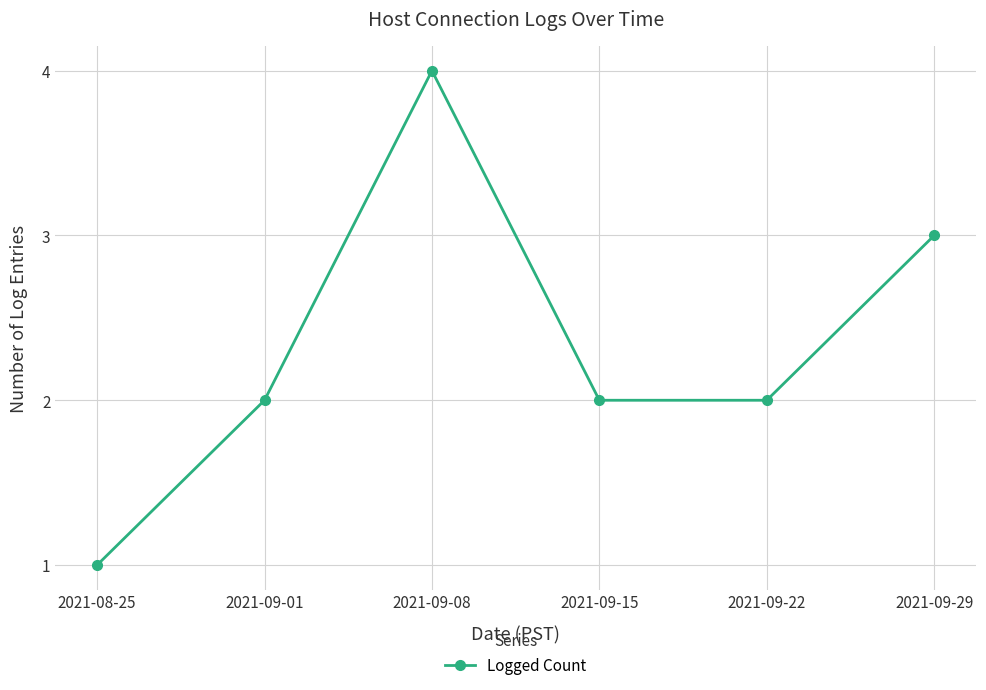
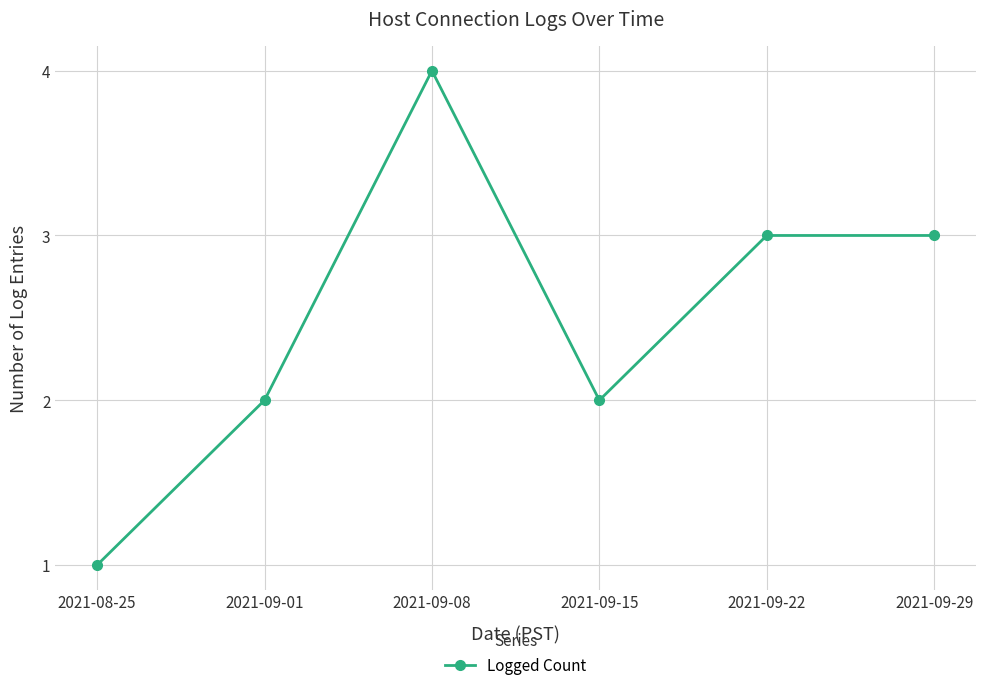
2021-09-22: 2 -> 3
